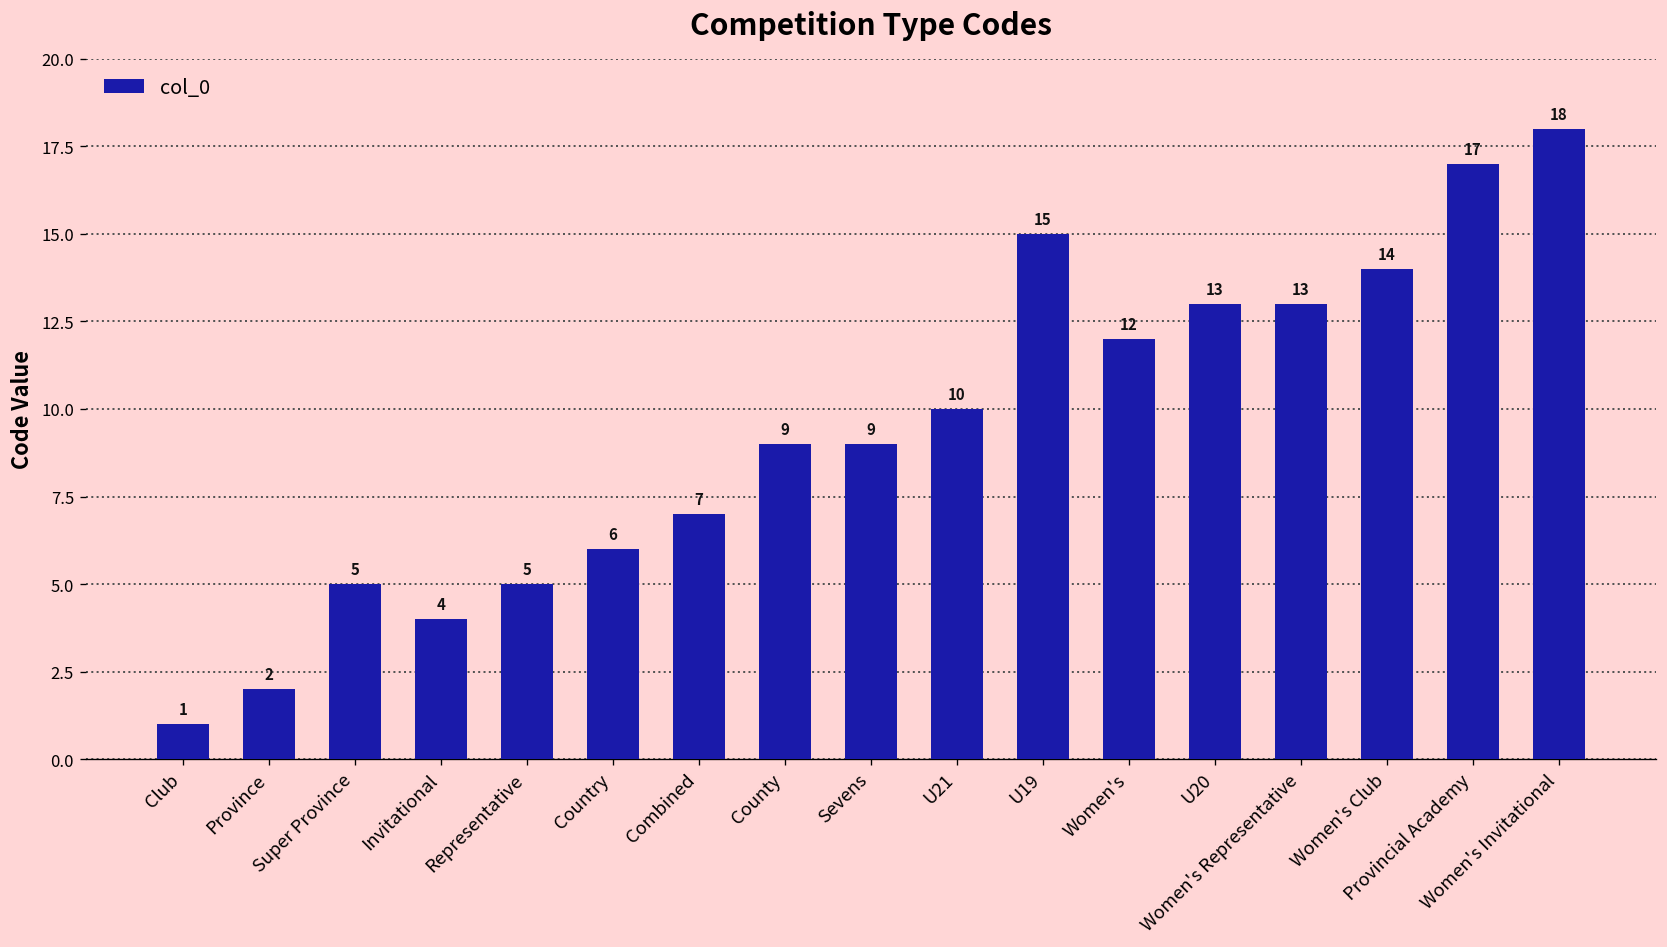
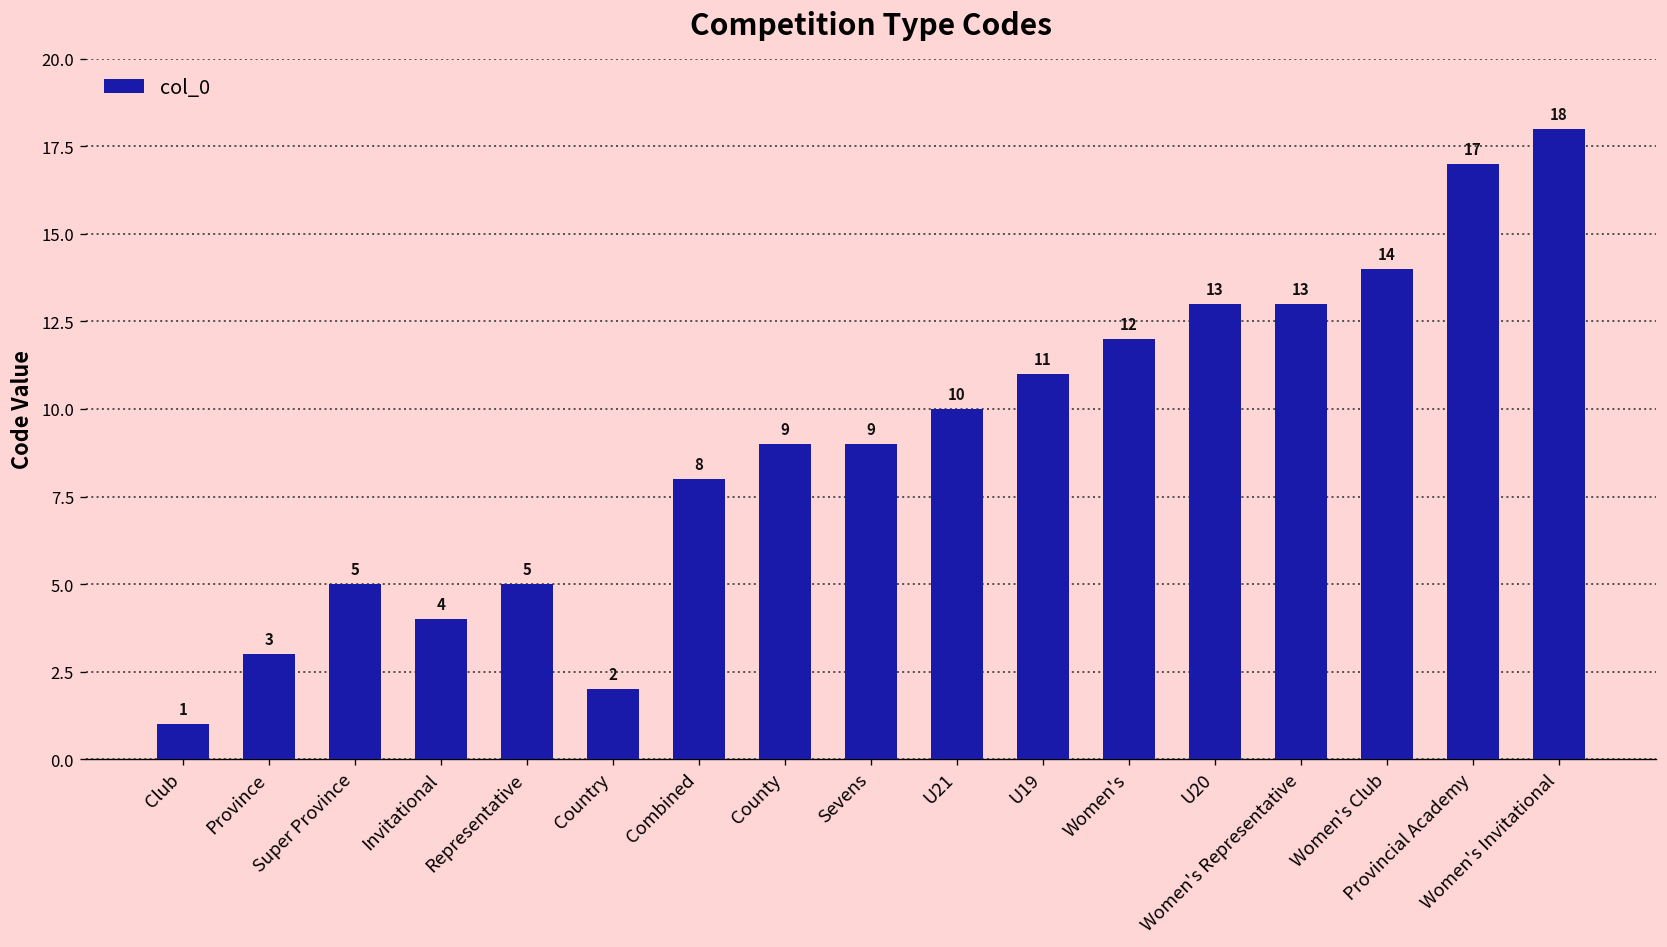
Province: 2 -> 3
Country: 6 -> 2
Combined: 7 -> 8
U19: 15 -> 11
